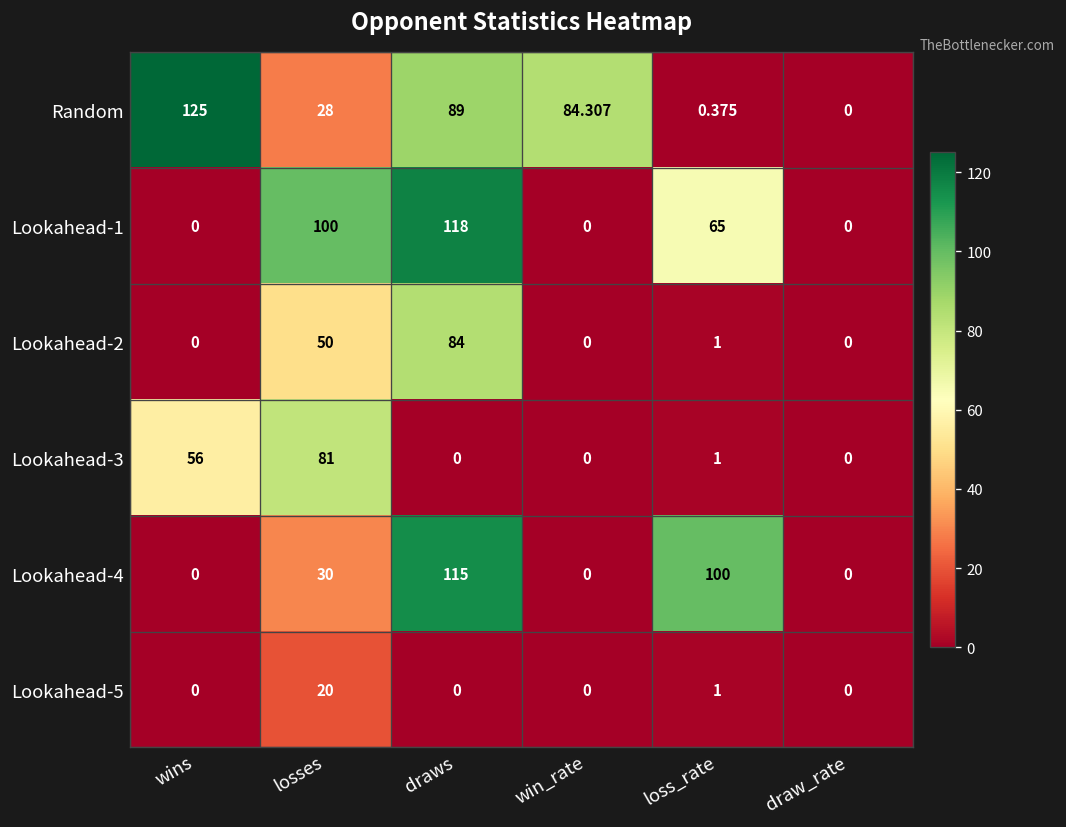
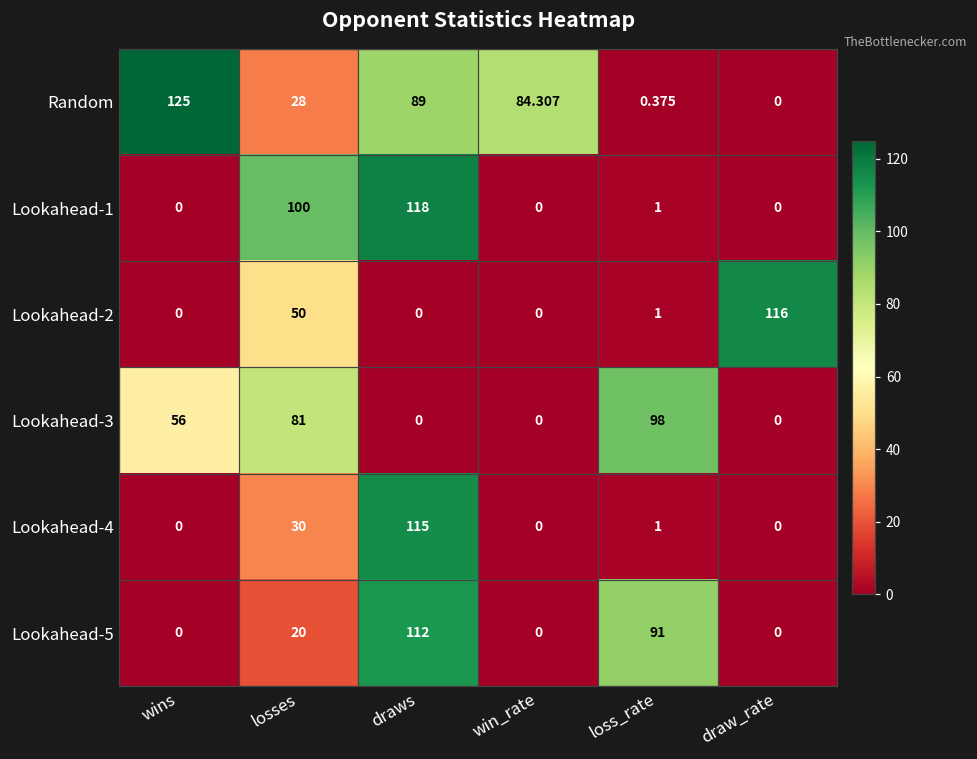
Lookahead-1, loss_rate: 65 -> 1
Lookahead-2, draws: 84 -> 0
Lookahead-2, draw_rate: 0 -> 116
Lookahead-3, loss_rate: 1 -> 98
Lookahead-4, loss_rate: 100 -> 1
Lookahead-5, draws: 0 -> 112
Lookahead-5, loss_rate: 1 -> 91
